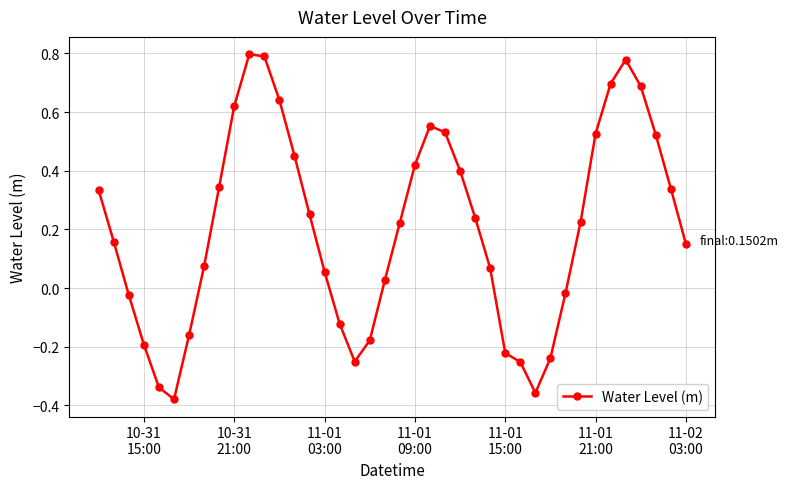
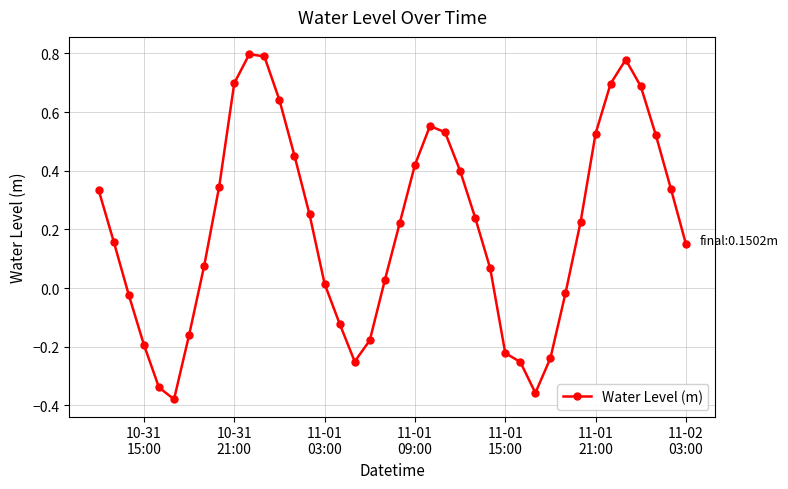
10-31 21:00: 0.62 -> 0.70
11-01 03:00: 0.06 -> 0.01
